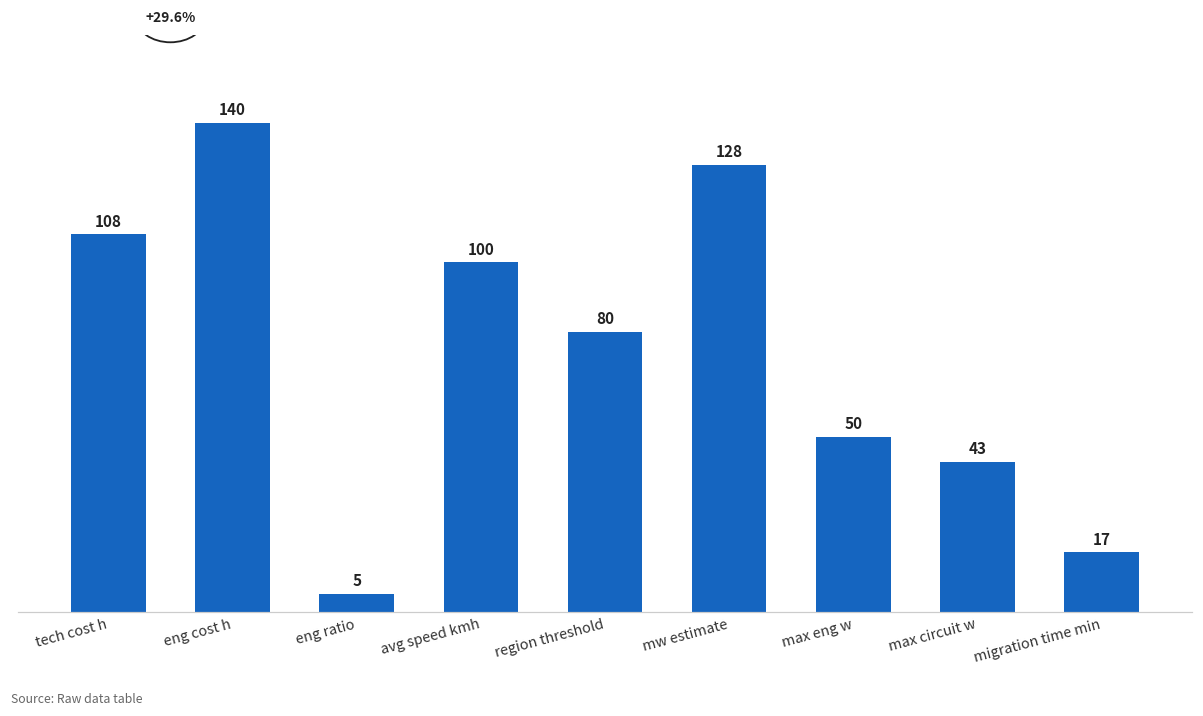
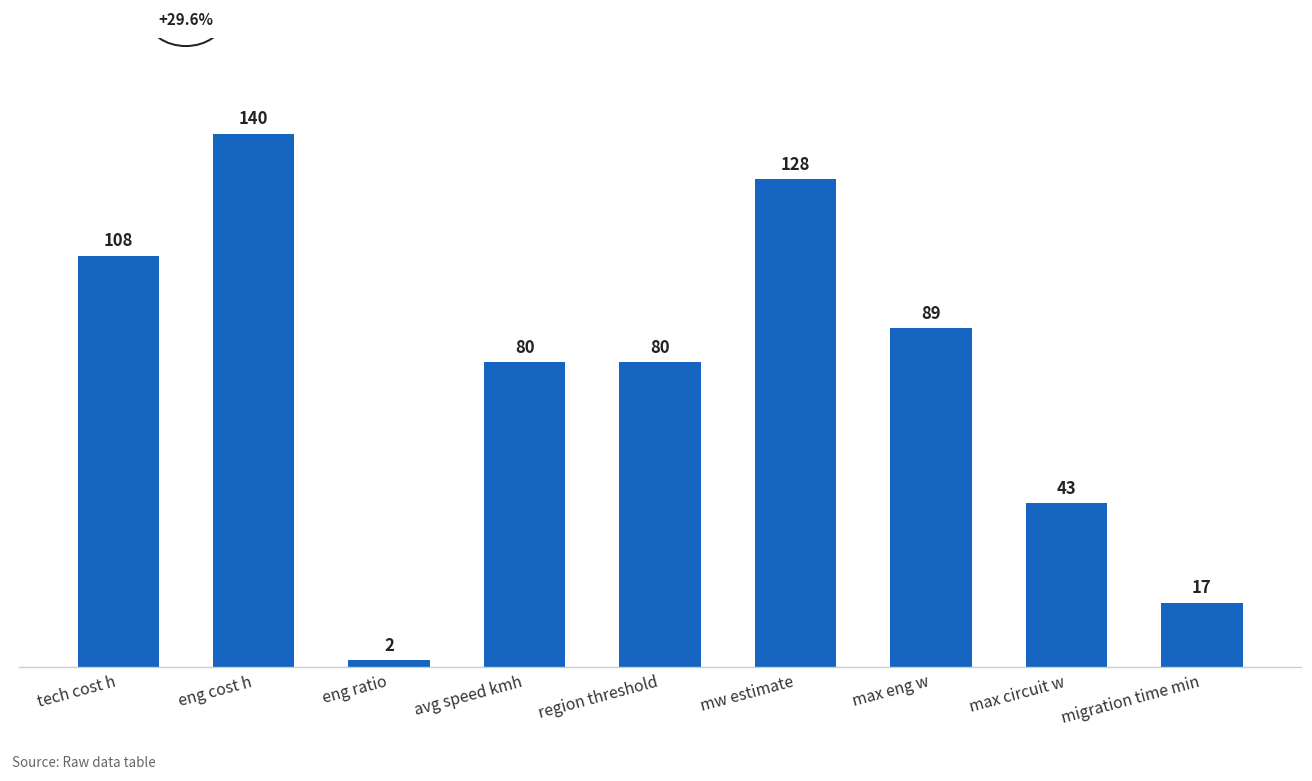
eng ratio: 5 -> 2
avg speed kmh: 100 -> 80
max eng w: 50 -> 89
